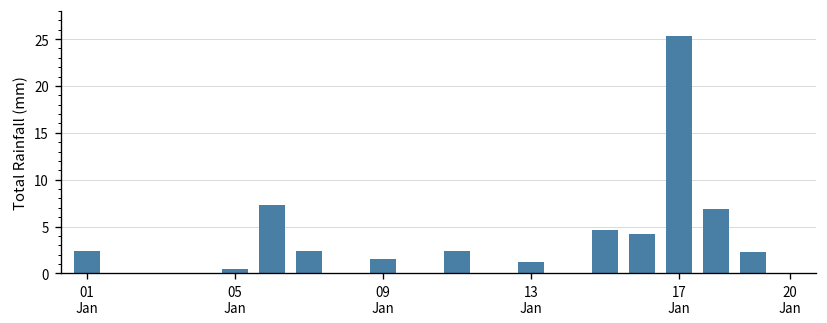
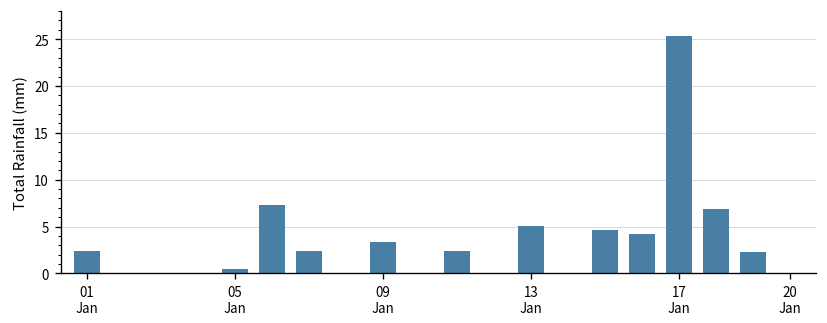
09 Jan: 2 -> 3
13 Jan: 1 -> 5
